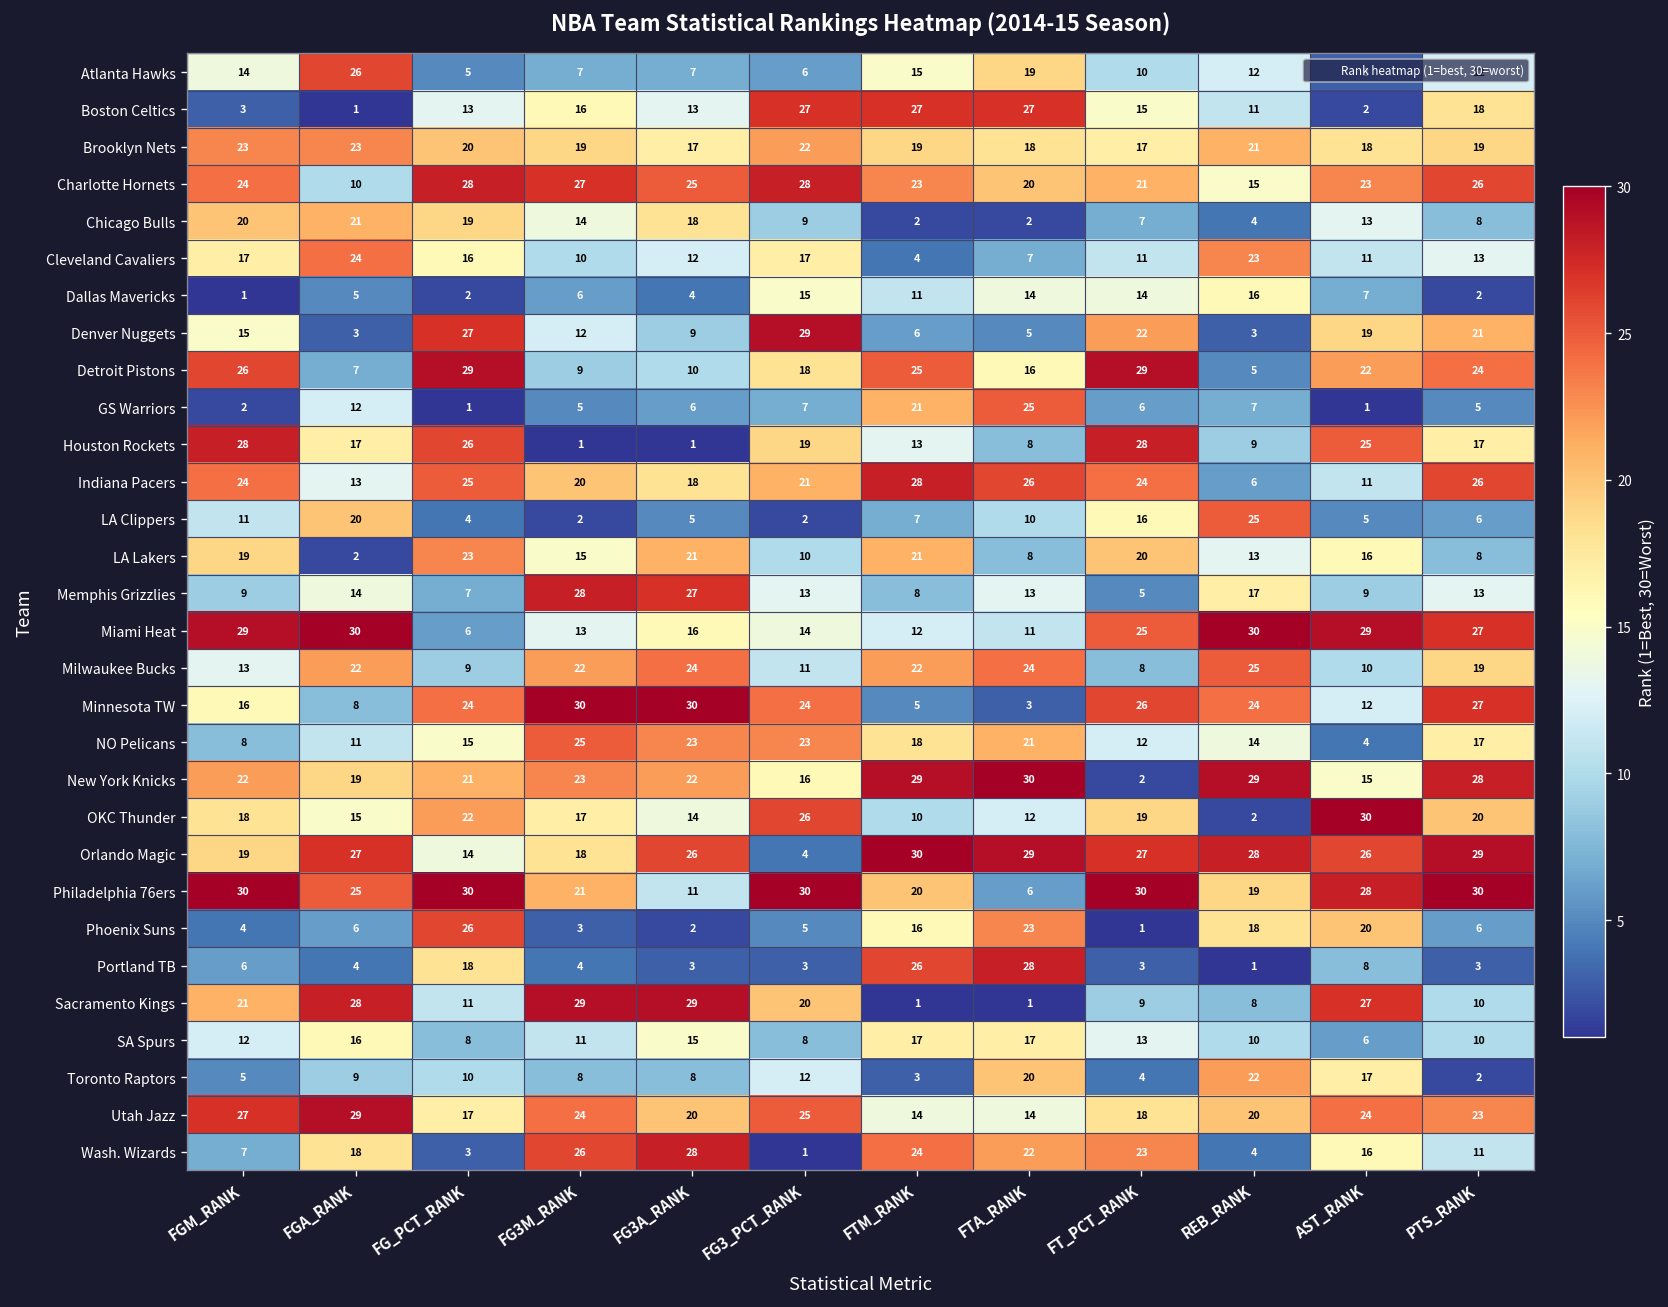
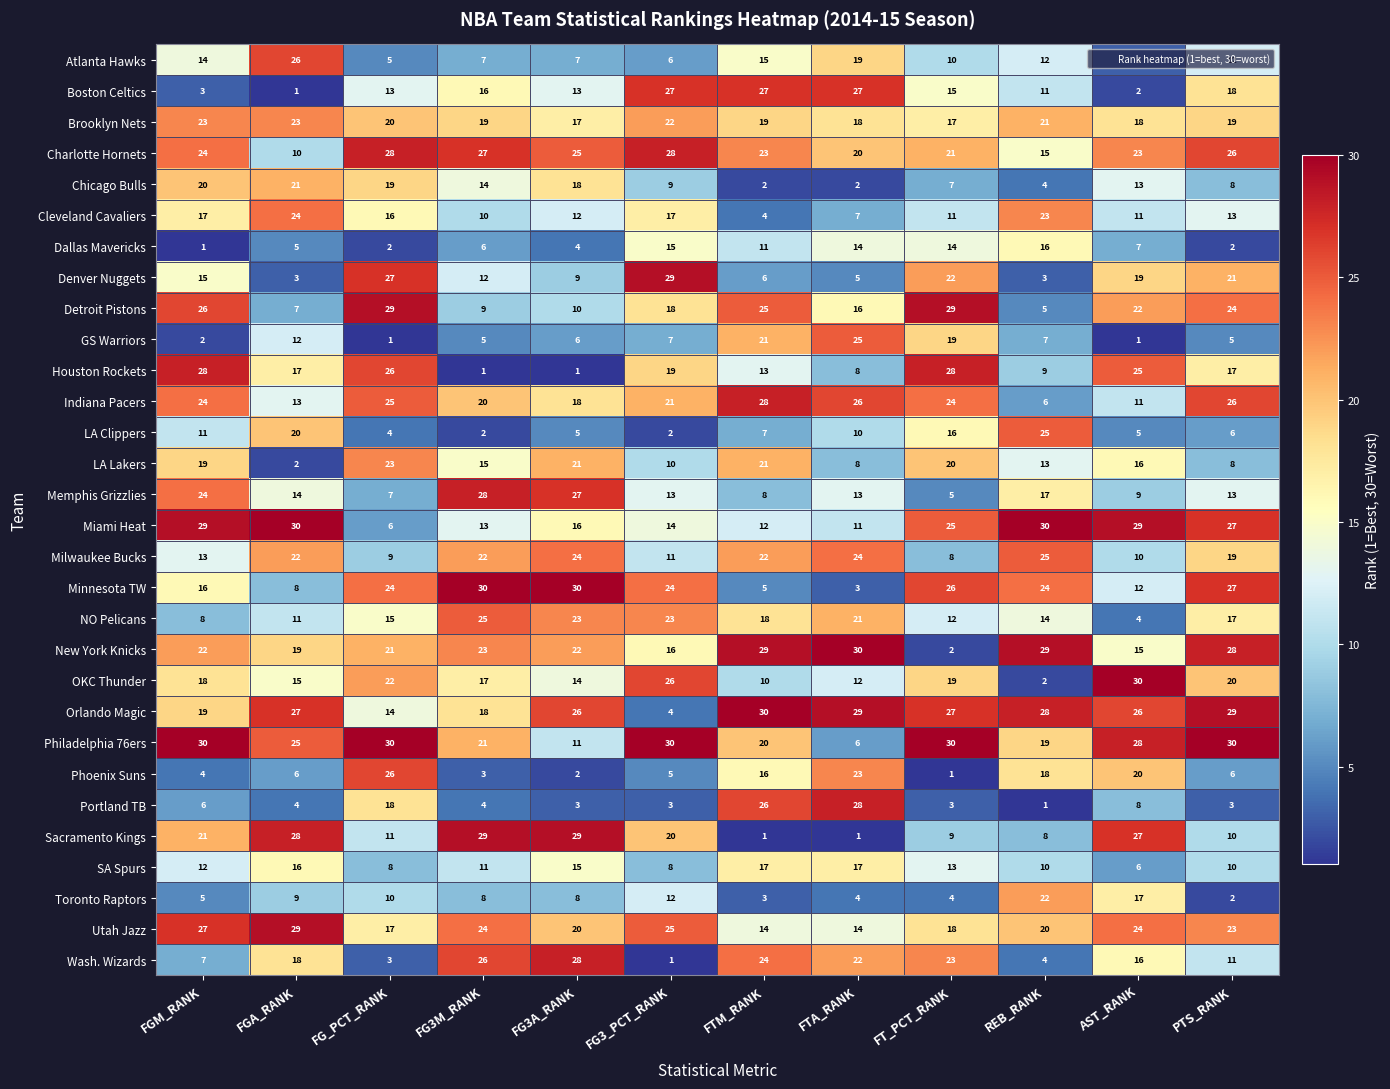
GS Warriors, FT_PCT_RANK: 6 -> 19
Memphis Grizzlies, FGM_RANK: 9 -> 24
Toronto Raptors, FTA_RANK: 20 -> 4
